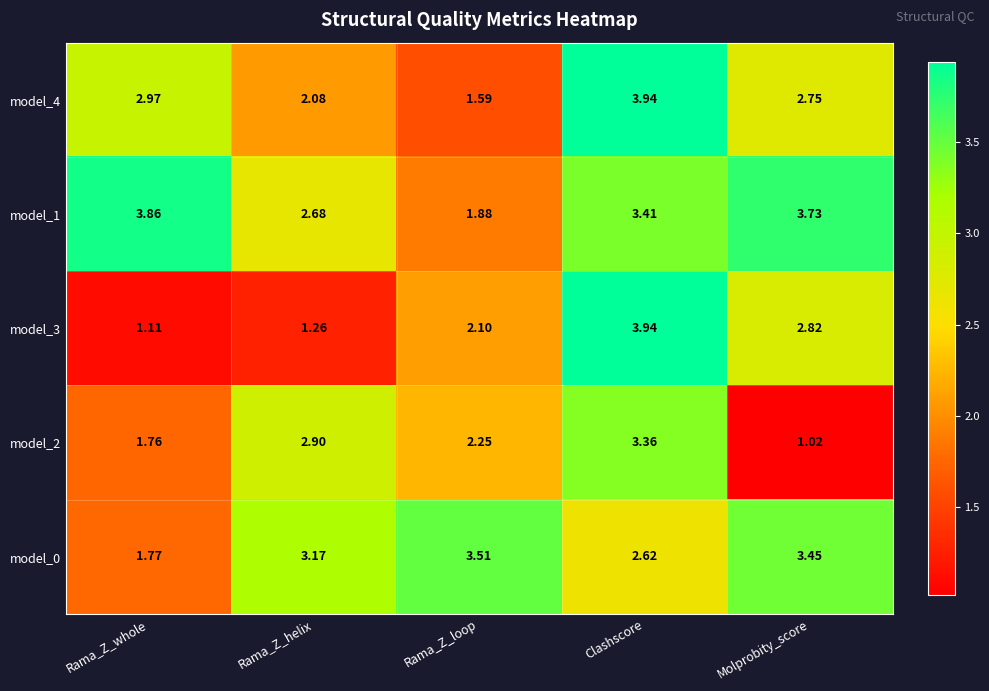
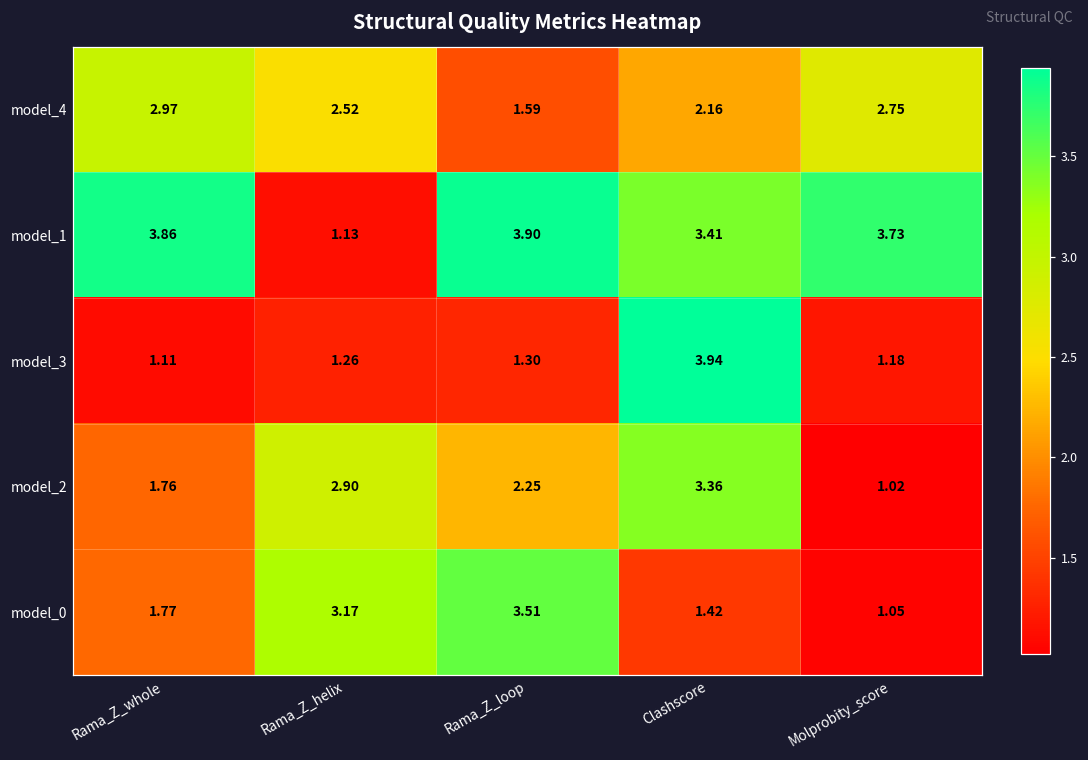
model_4, Rama_Z_helix: 2.08 -> 2.52
model_4, Clashscore: 3.94 -> 2.16
model_1, Rama_Z_helix: 2.68 -> 1.13
model_1, Rama_Z_loop: 1.88 -> 3.90
model_3, Rama_Z_loop: 2.10 -> 1.30
model_3, Molprobity_score: 2.82 -> 1.18
model_0, Clashscore: 2.62 -> 1.42
model_0, Molprobity_score: 3.45 -> 1.05
